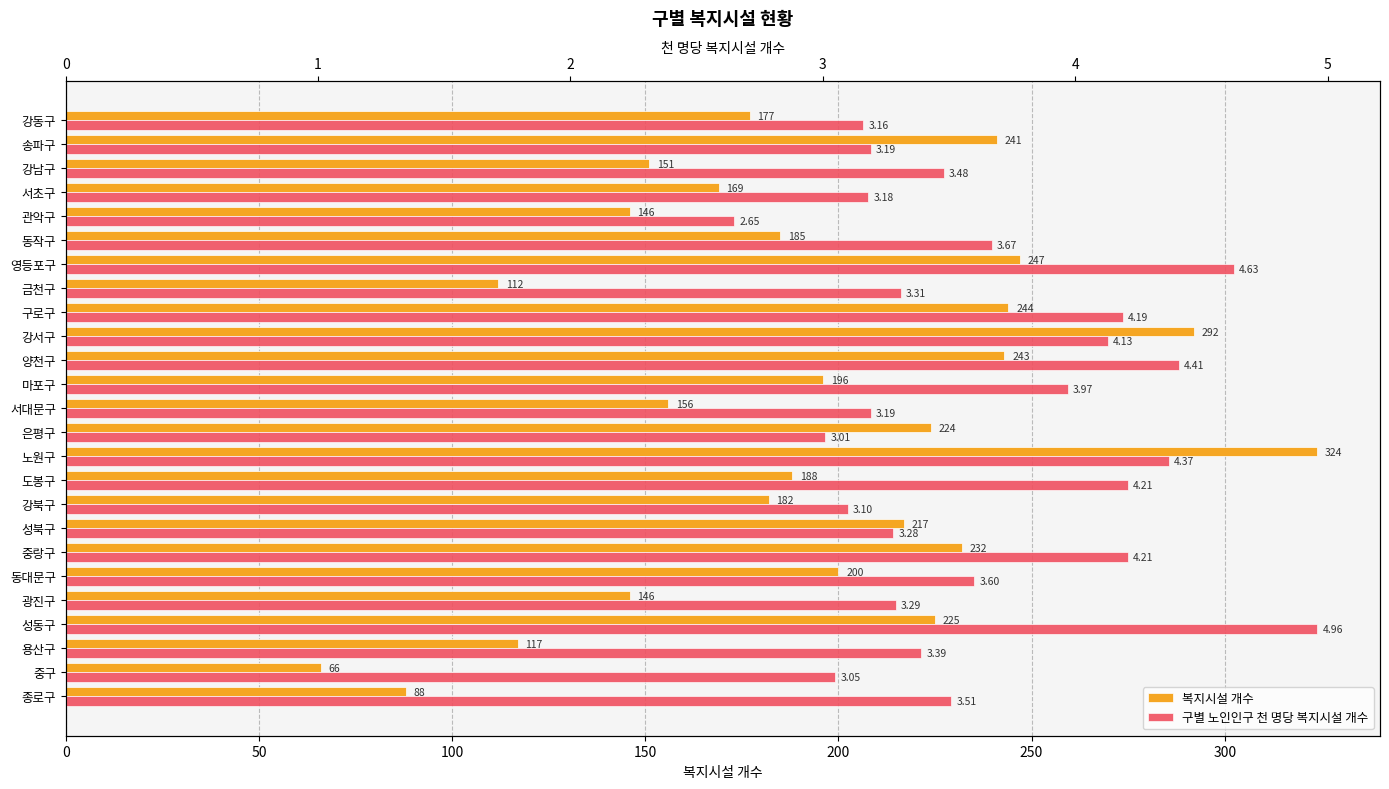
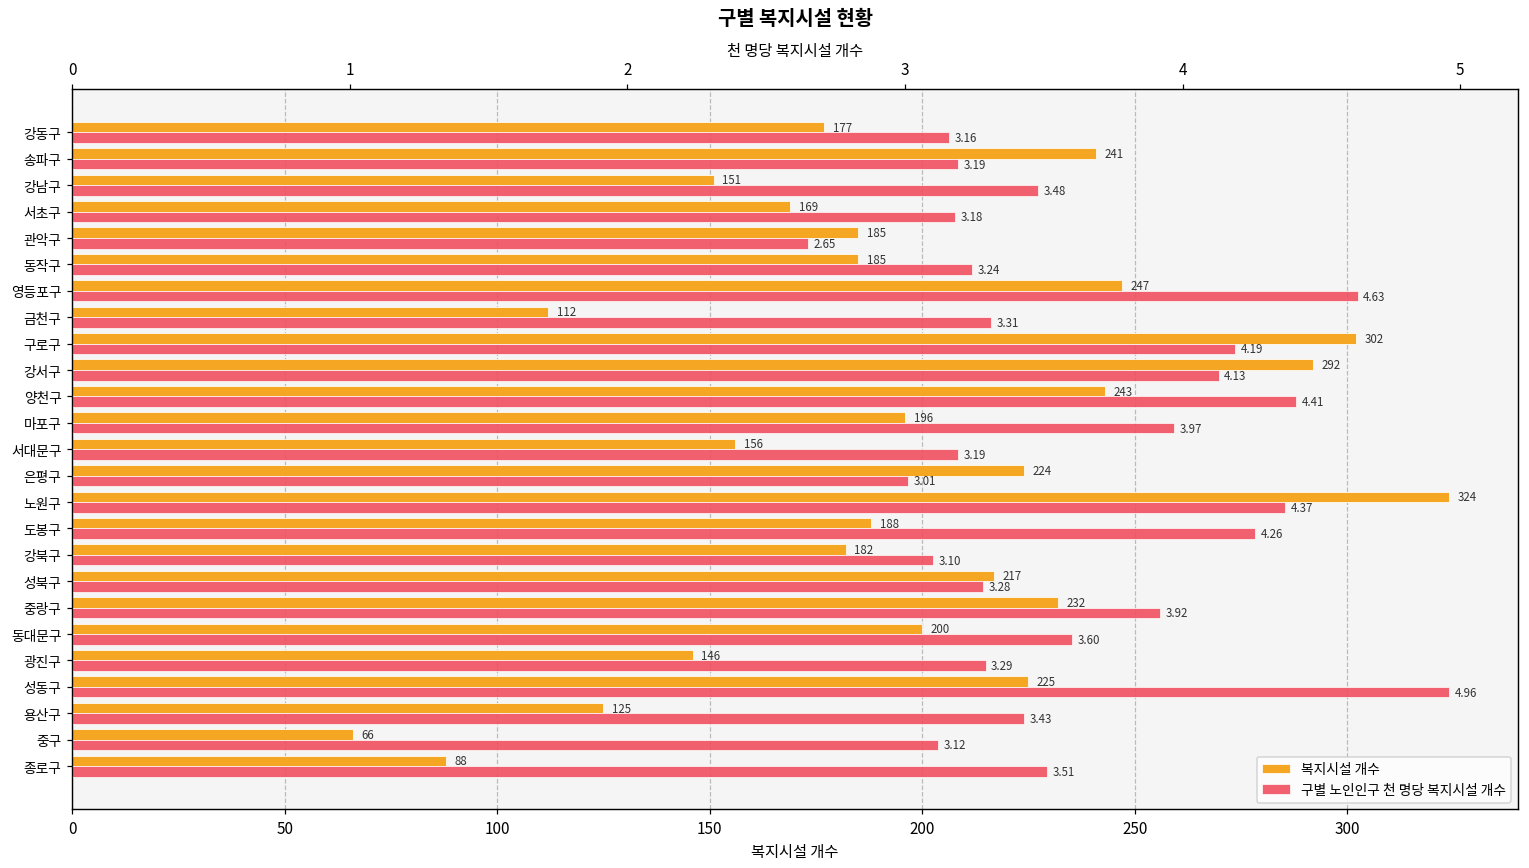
복지시설 개수, 관악구: 146 -> 185
복지시설 개수, 구로구: 244 -> 302
복지시설 개수, 용산구: 117 -> 125
구별 노인인구 천 명당 복지시설 개수, 동작구: 3.67 -> 3.24
구별 노인인구 천 명당 복지시설 개수, 도봉구: 4.21 -> 4.26
구별 노인인구 천 명당 복지시설 개수, 중랑구: 4.21 -> 3.92
구별 노인인구 천 명당 복지시설 개수, 용산구: 3.39 -> 3.43
구별 노인인구 천 명당 복지시설 개수, 중구: 3.05 -> 3.12
